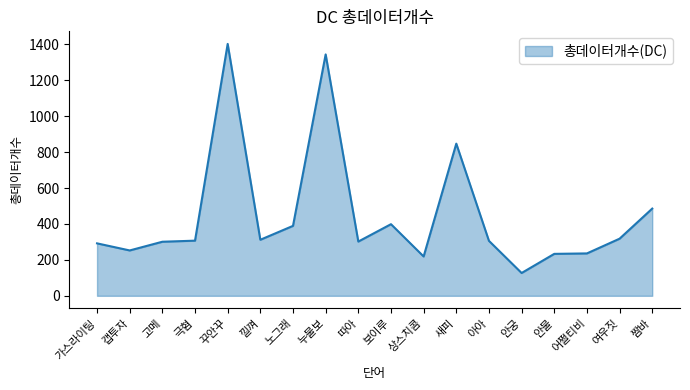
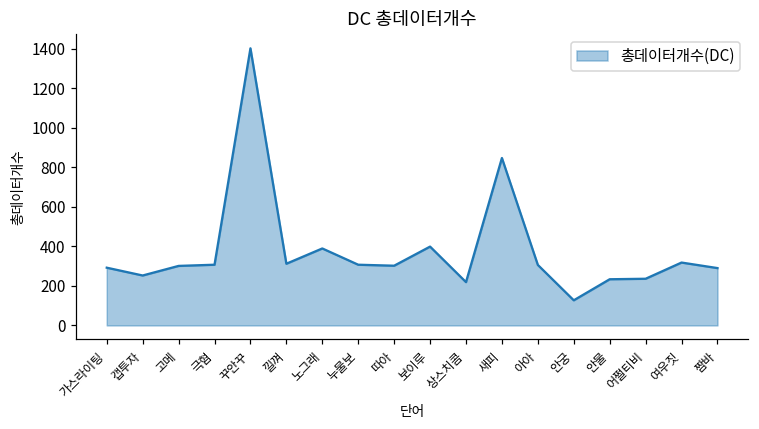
누물보: 1340 -> 310
짬바: 490 -> 290
